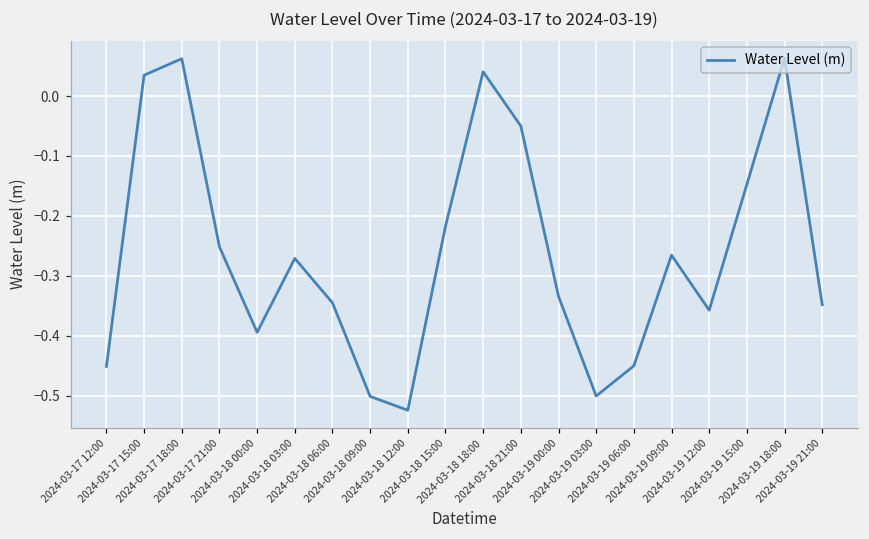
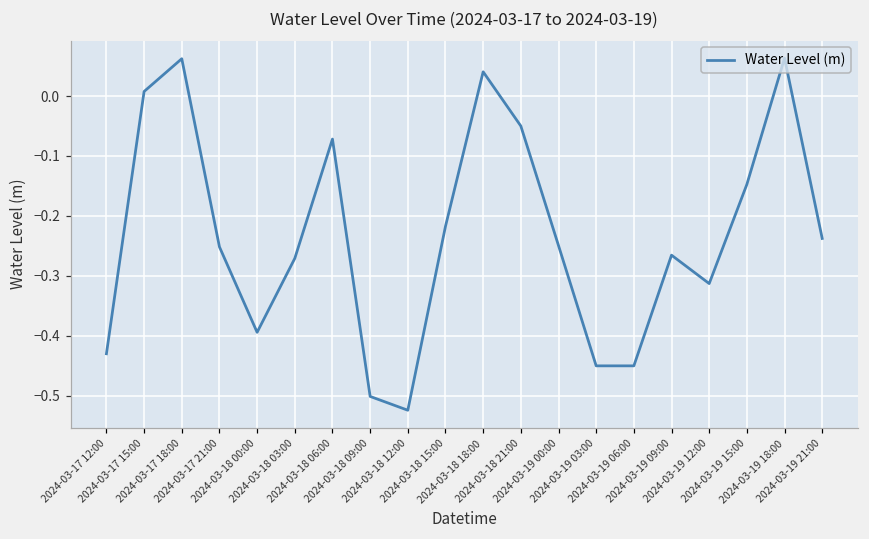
2024-03-17 12:00: -0.45 -> -0.43
2024-03-17 15:00: 0.03 -> 0.01
2024-03-18 06:00: -0.35 -> -0.07
2024-03-19 00:00: -0.33 -> -0.25
2024-03-19 03:00: -0.50 -> -0.45
2024-03-19 12:00: -0.36 -> -0.31
2024-03-19 21:00: -0.35 -> -0.24
